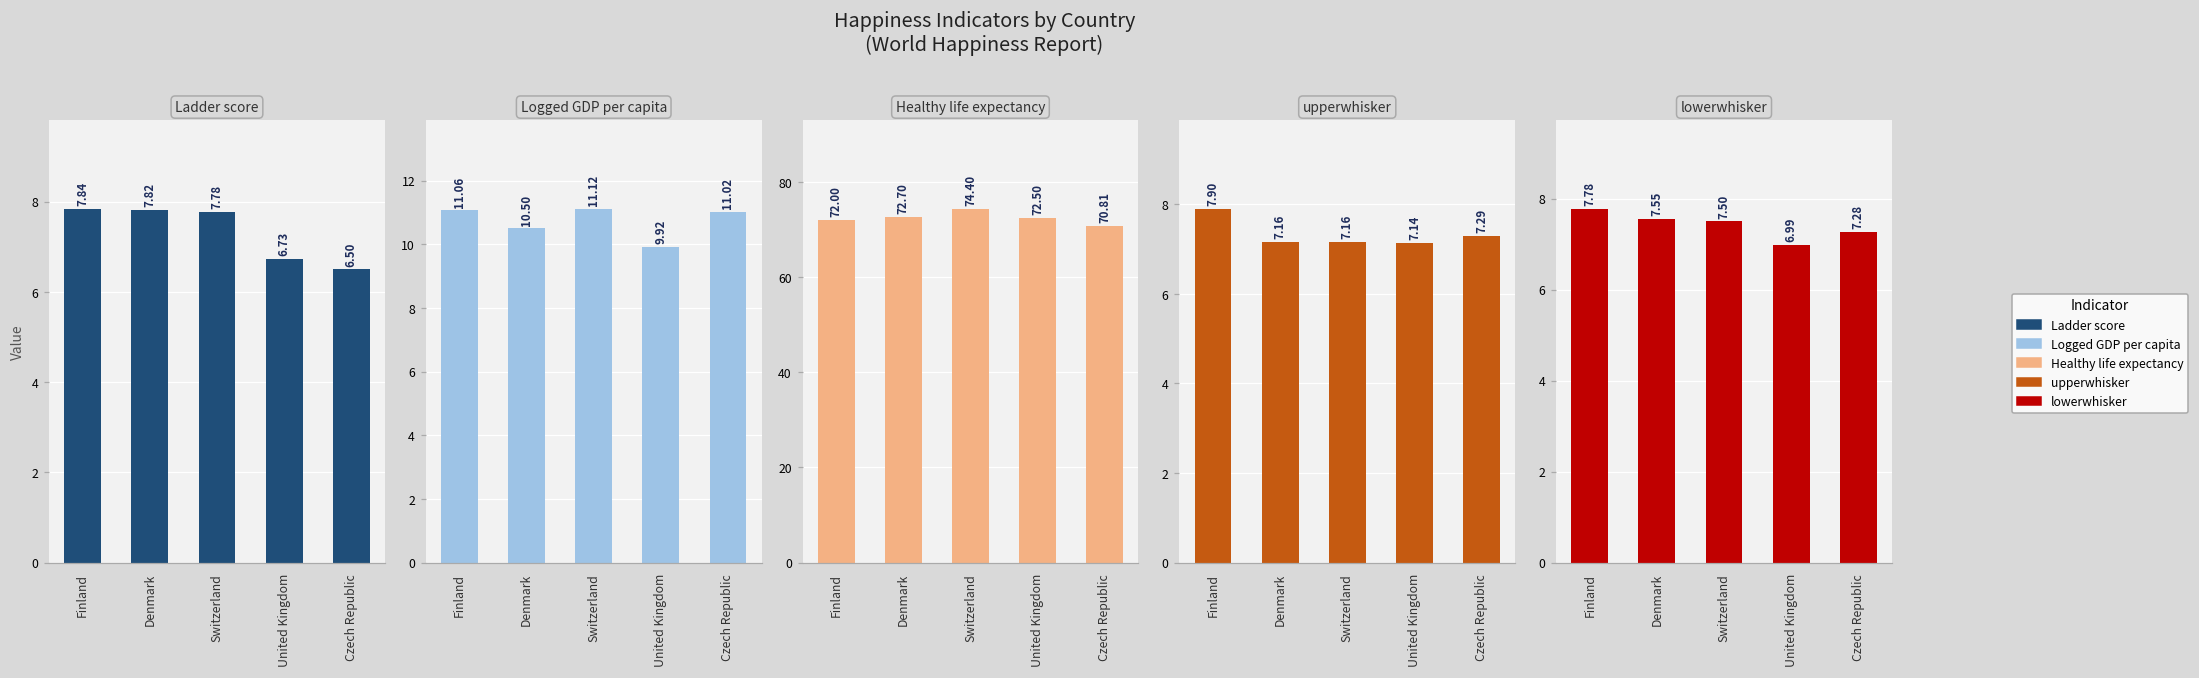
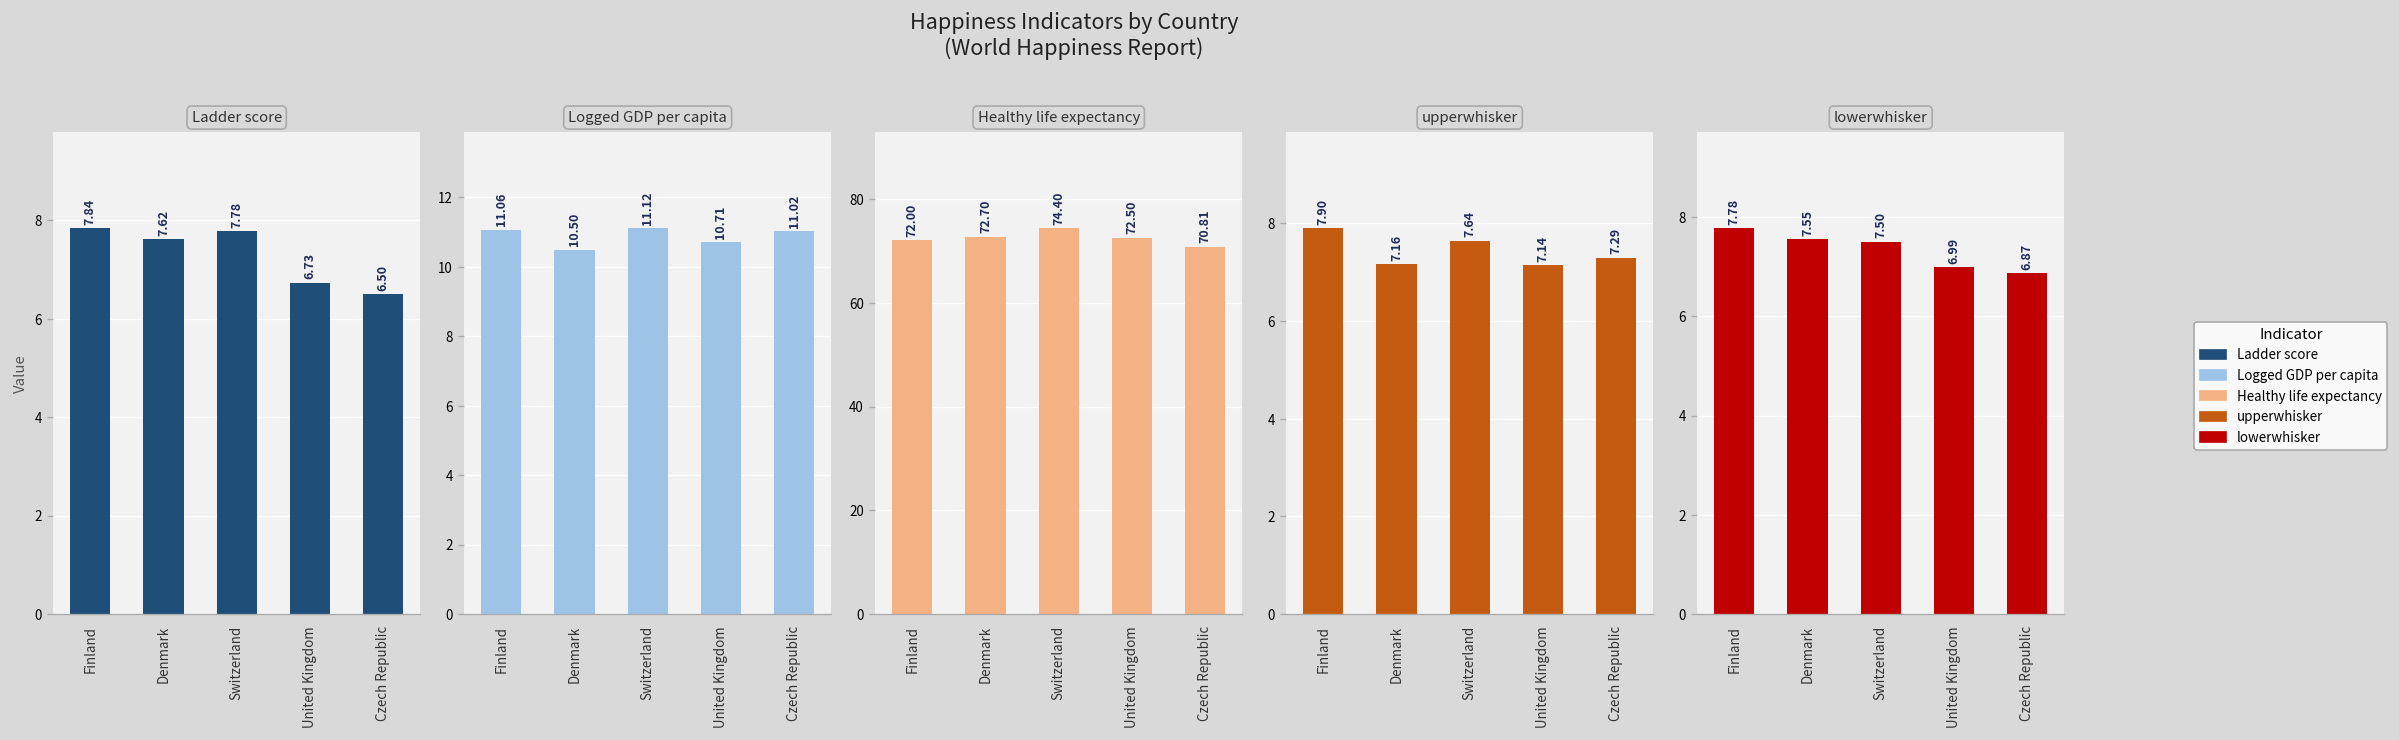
Ladder score, Denmark: 7.82 -> 7.62
Logged GDP per capita, United Kingdom: 9.92 -> 10.71
upperwhisker, Switzerland: 7.16 -> 7.64
lowerwhisker, Czech Republic: 7.28 -> 6.87
